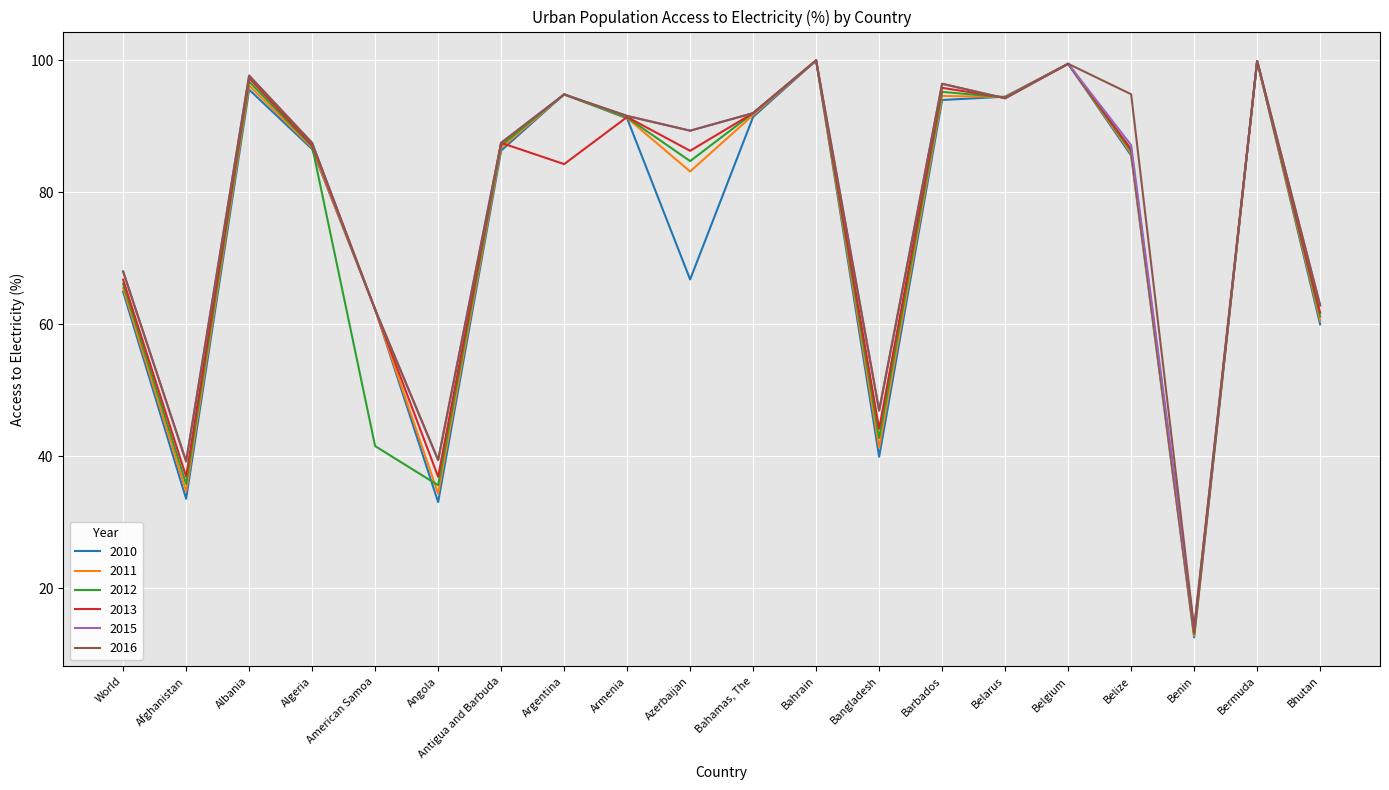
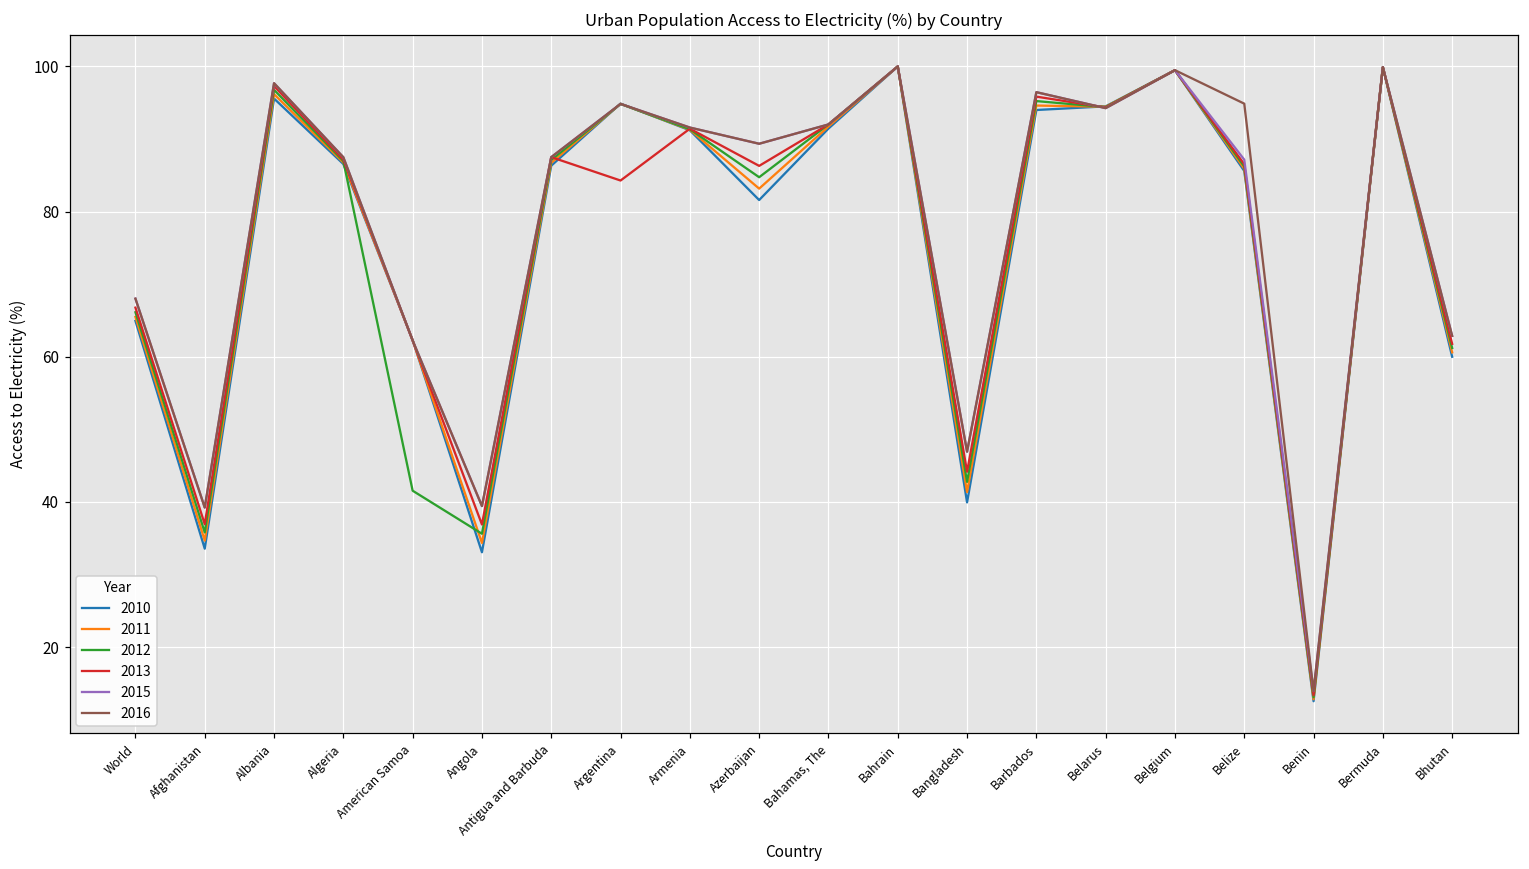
2010, Azerbaijan: 67 -> 82
